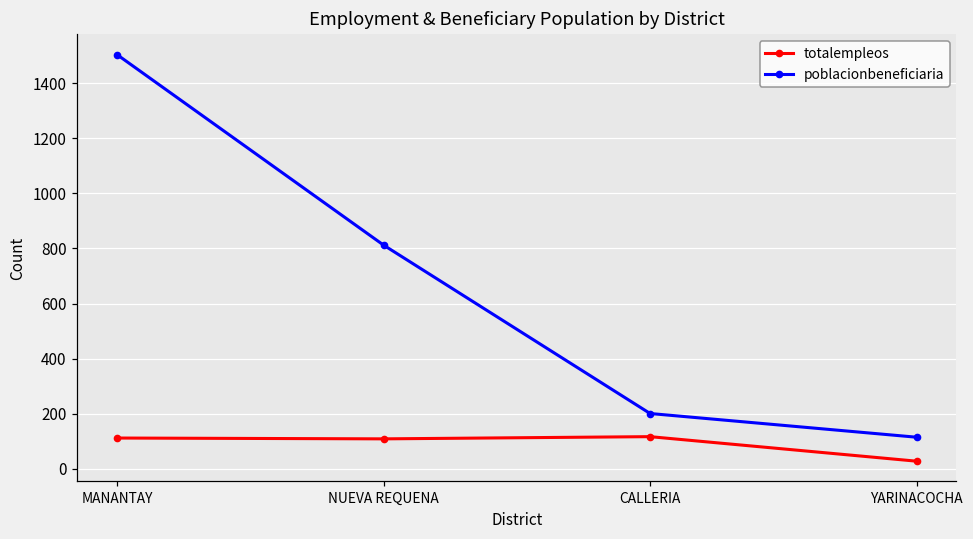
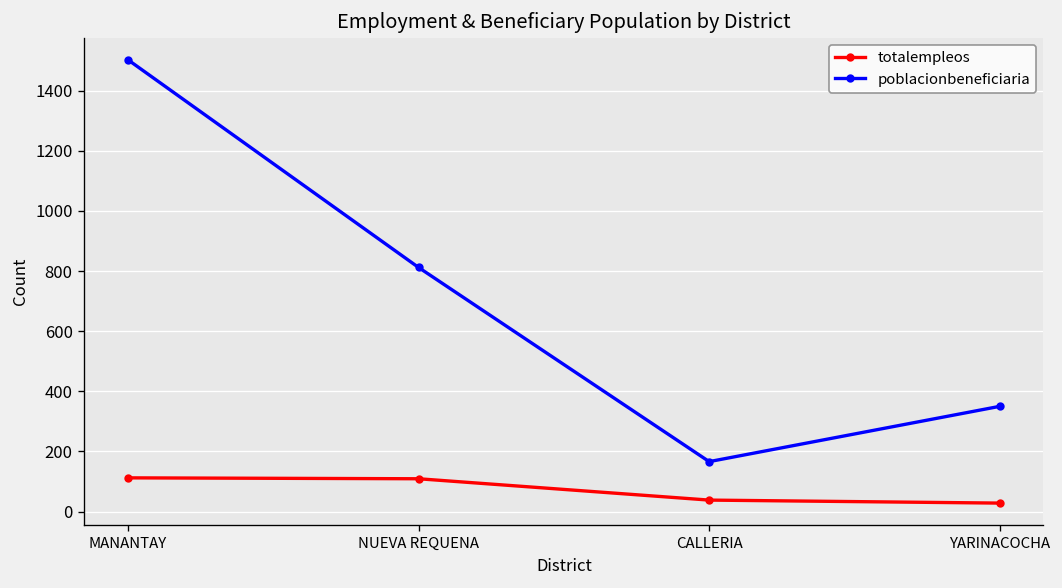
totalempleos, CALLERIA: 120 -> 40
poblacionbeneficiaria, CALLERIA: 200 -> 170
poblacionbeneficiaria, YARINACOCHA: 120 -> 350
